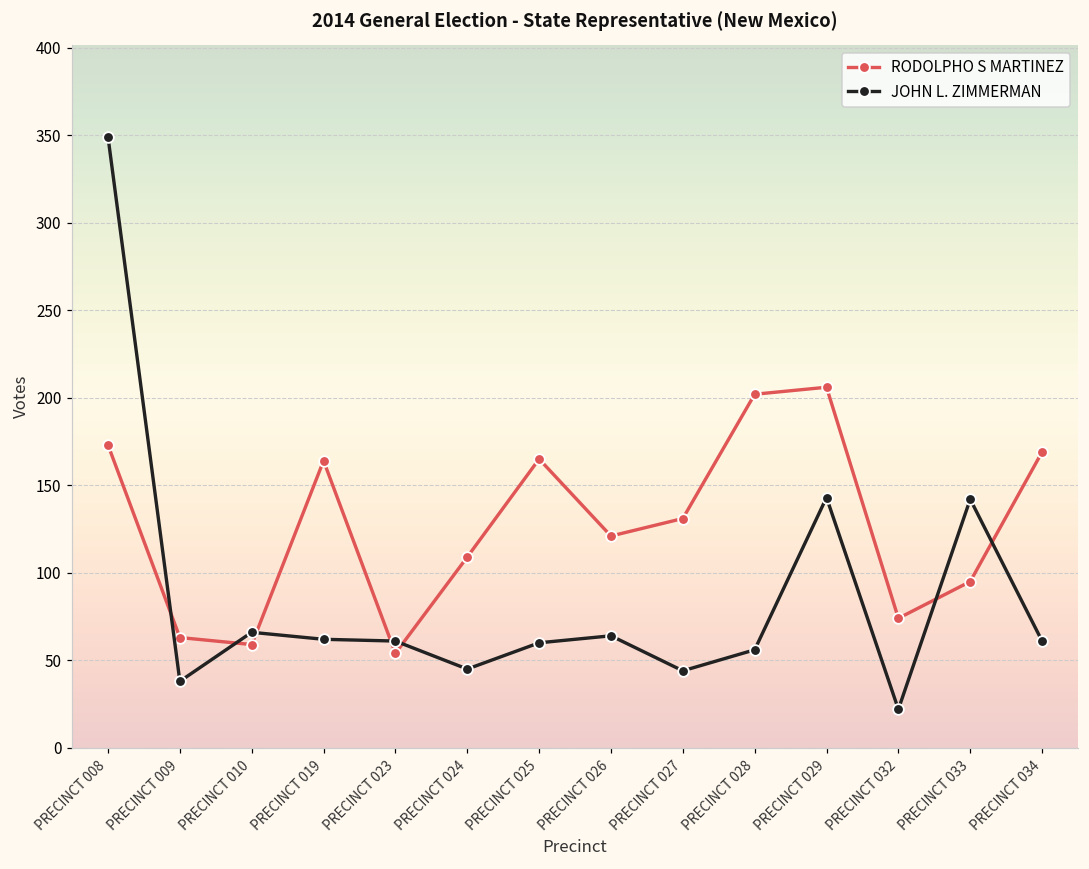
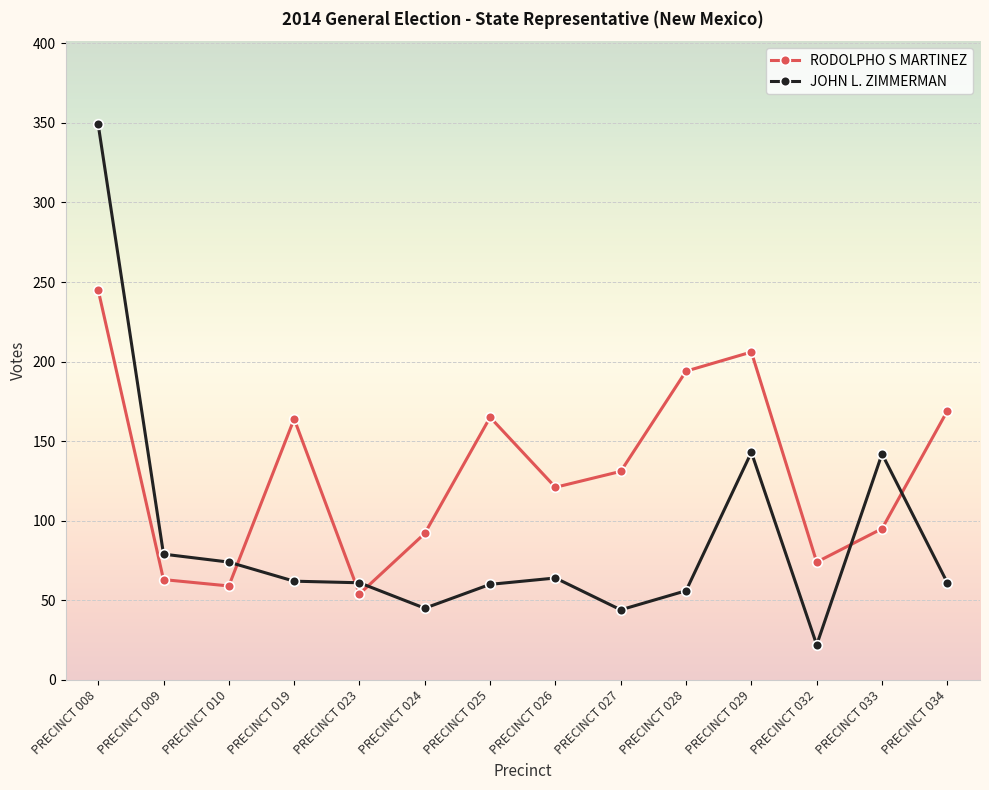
RODOLPHO S MARTINEZ, PRECINCT 008: 173 -> 245
JOHN L. ZIMMERMAN, PRECINCT 009: 38 -> 79
JOHN L. ZIMMERMAN, PRECINCT 010: 66 -> 74
RODOLPHO S MARTINEZ, PRECINCT 024: 109 -> 92
RODOLPHO S MARTINEZ, PRECINCT 028: 202 -> 194
